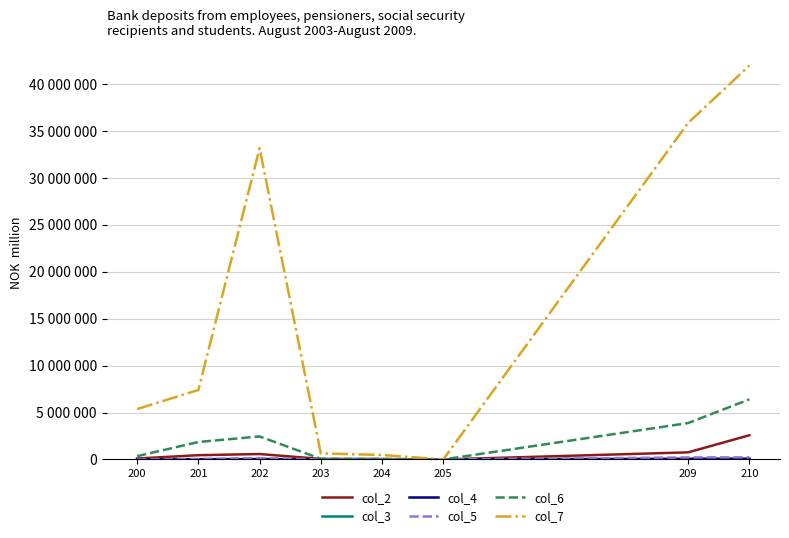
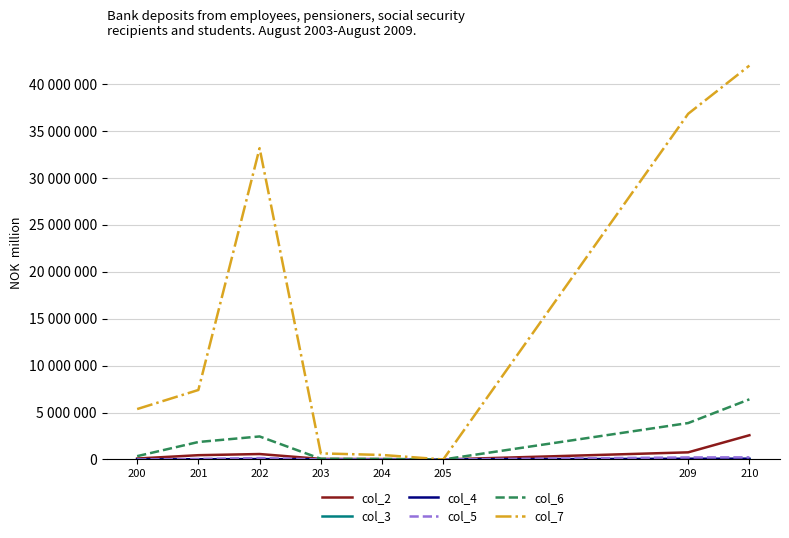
col_7, 209: 36000000 -> 37000000
